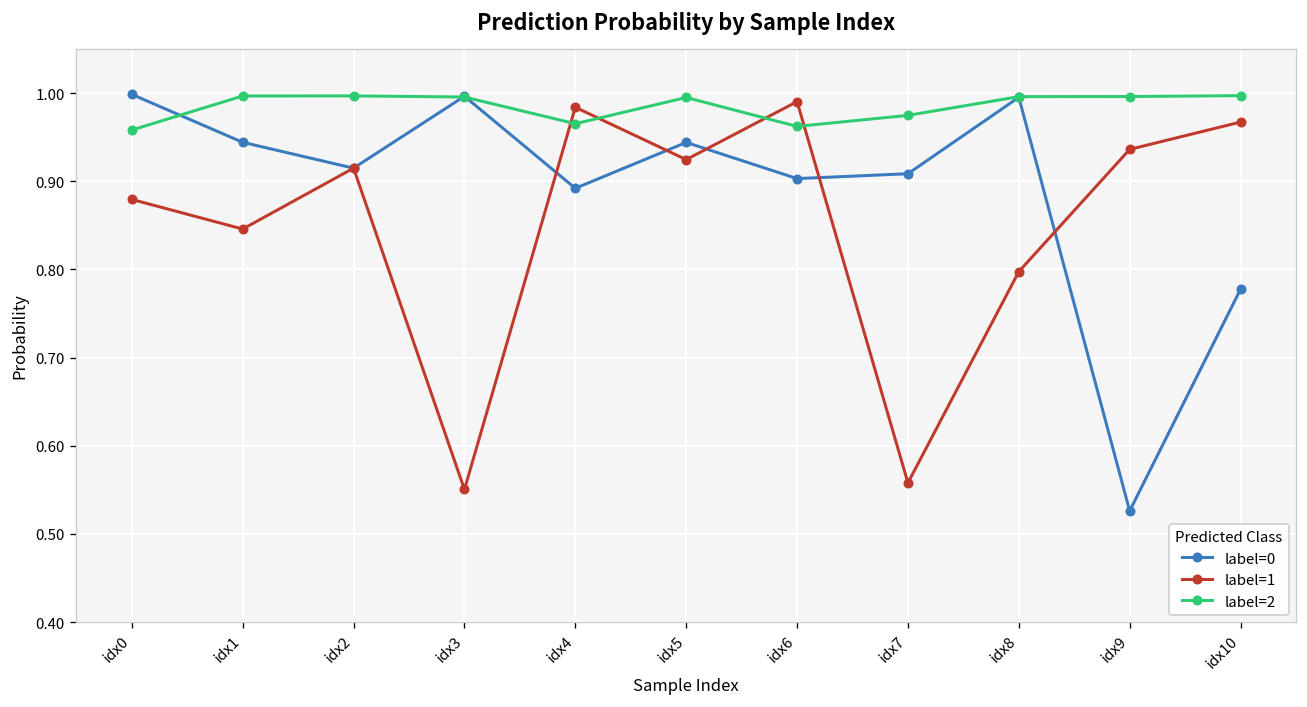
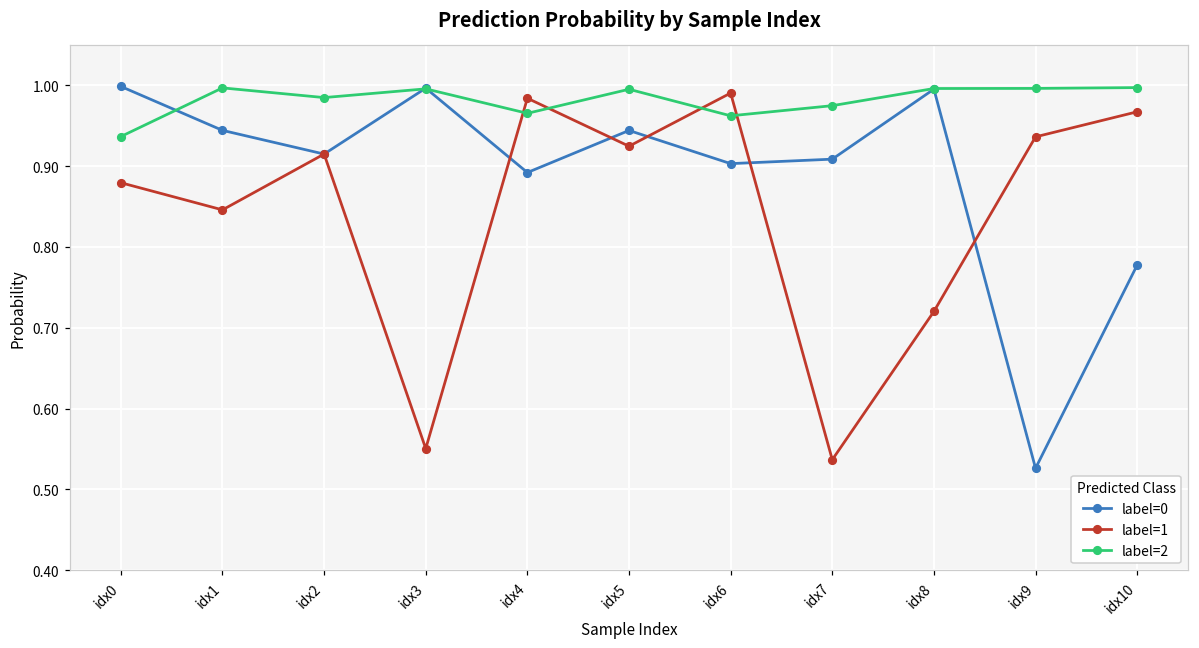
label=2, idx0: 0.96 -> 0.94
label=2, idx2: 1.00 -> 0.98
label=1, idx7: 0.56 -> 0.54
label=1, idx8: 0.80 -> 0.72
